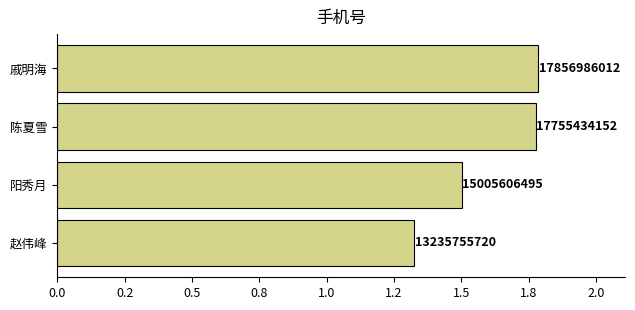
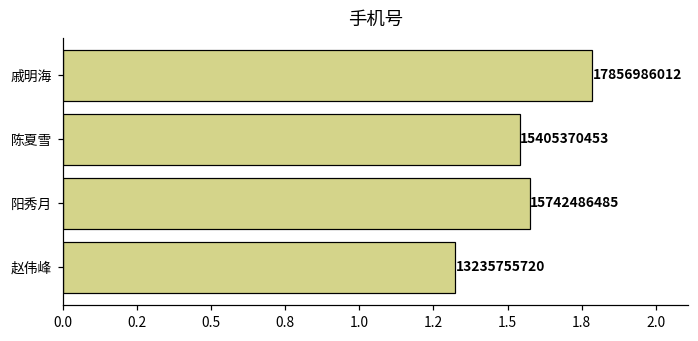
陈夏雪: 17755434152 -> 15405370453
阳秀月: 15005606495 -> 15742486485
